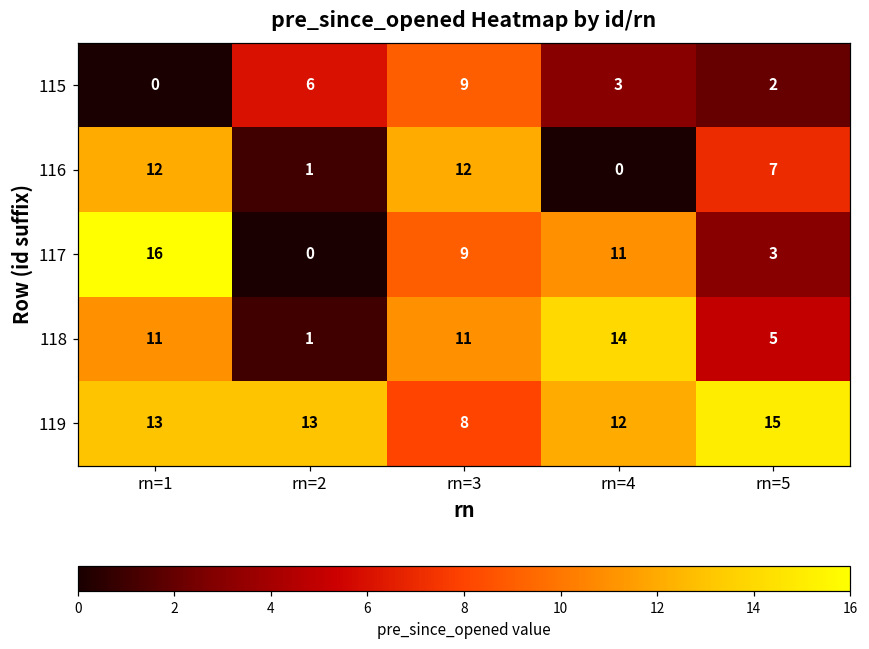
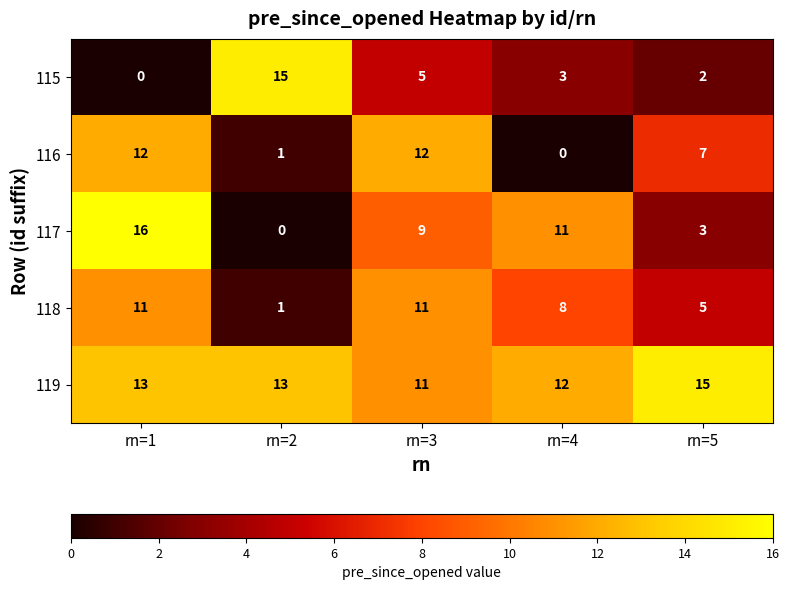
115, rn=2: 6 -> 15
115, rn=3: 9 -> 5
118, rn=4: 14 -> 8
119, rn=3: 8 -> 11
